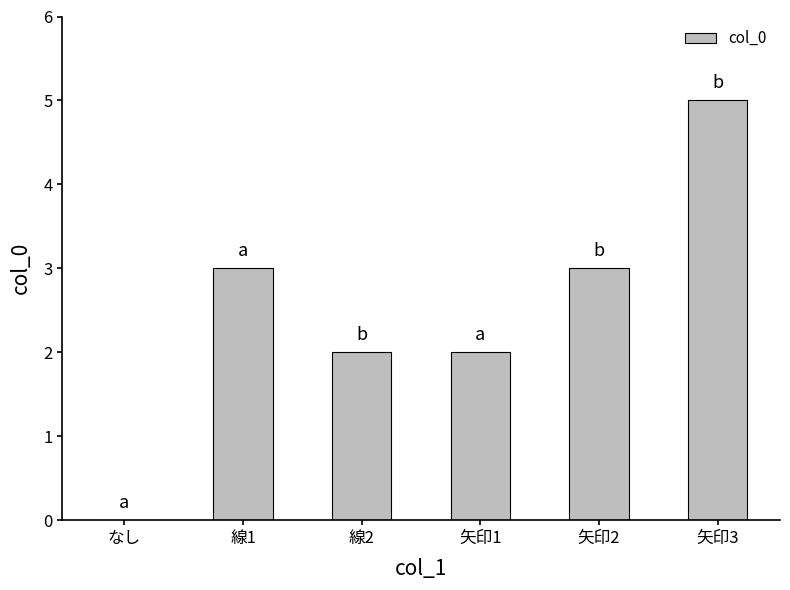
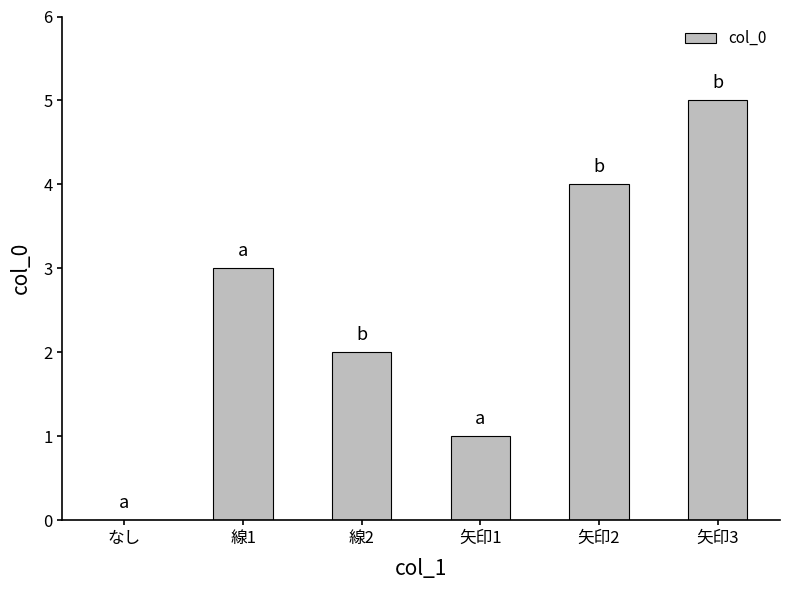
矢印1: 2 -> 1
矢印2: 3 -> 4
